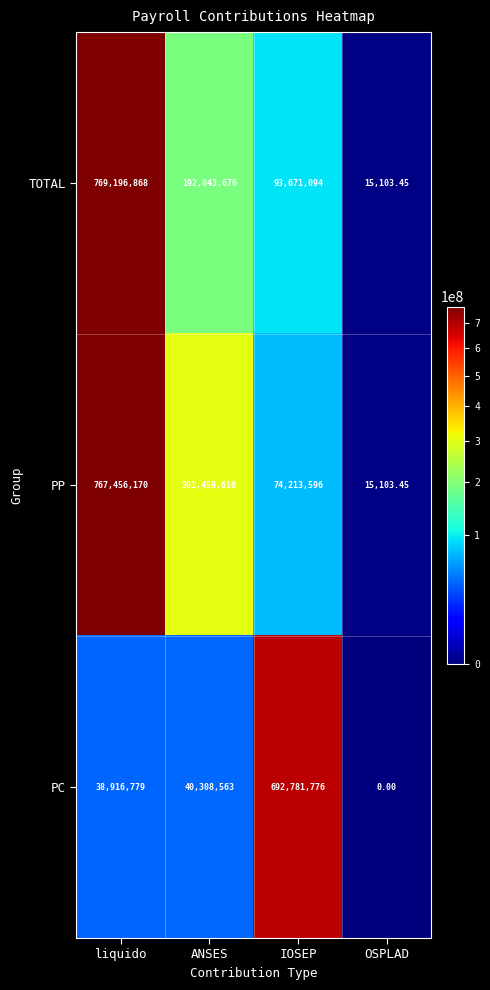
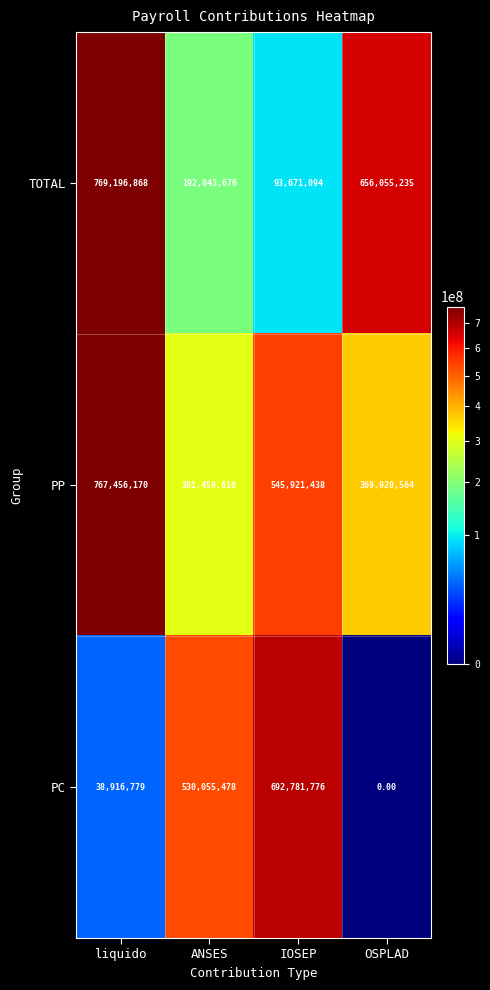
TOTAL, OSPLAD: 15,103.45 -> 656,055,235
PP, IOSEP: 74,213,596 -> 545,921,438
PP, OSPLAD: 15,103.45 -> 369,920,564
PC, ANSES: 40,308,563 -> 530,055,478
